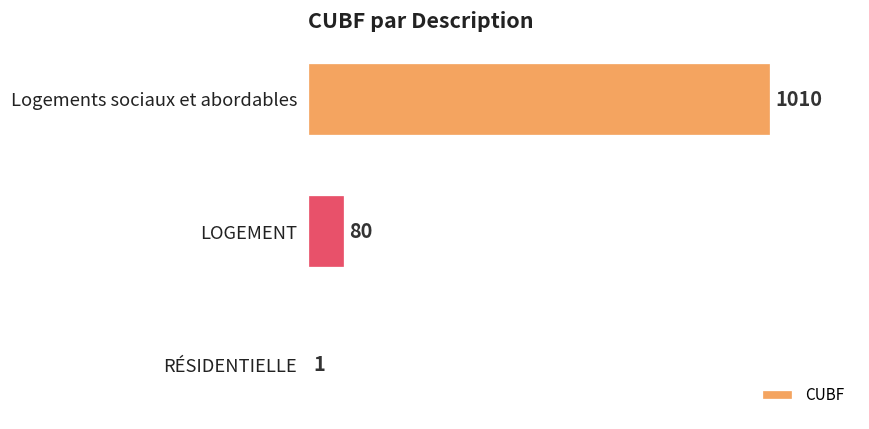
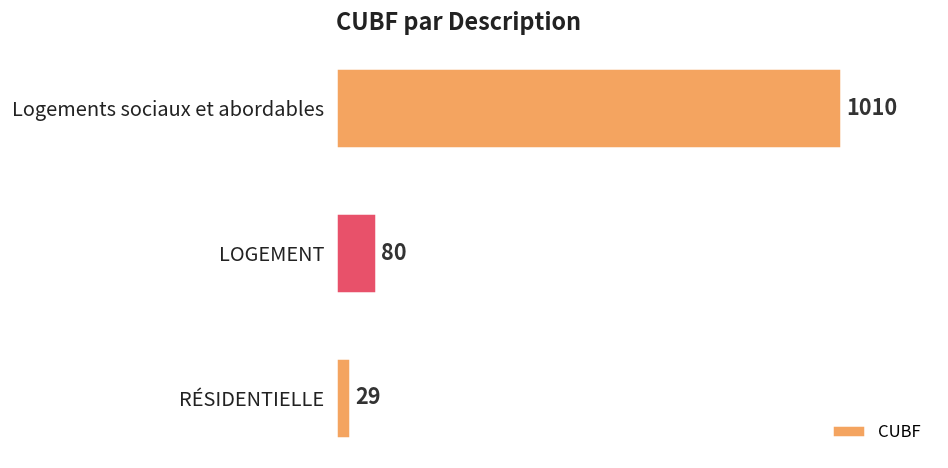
RÉSIDENTIELLE: 1 -> 29
